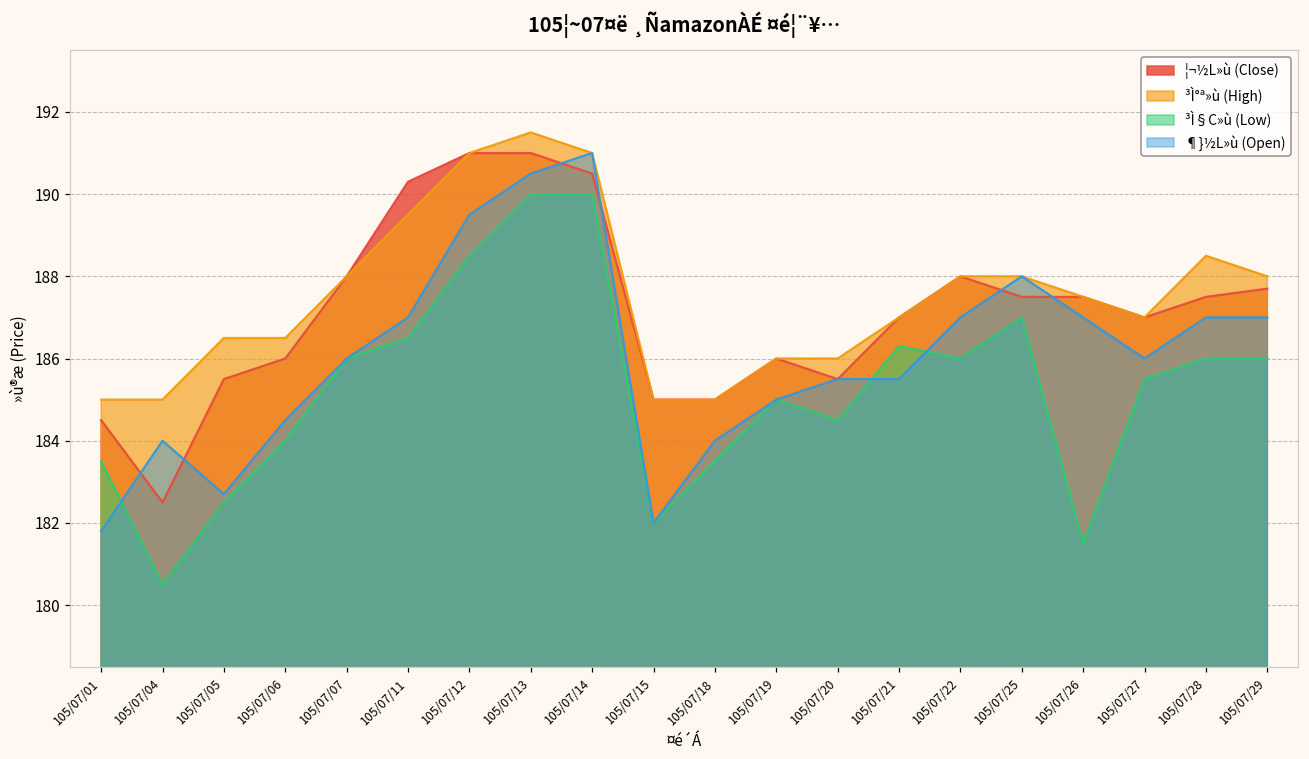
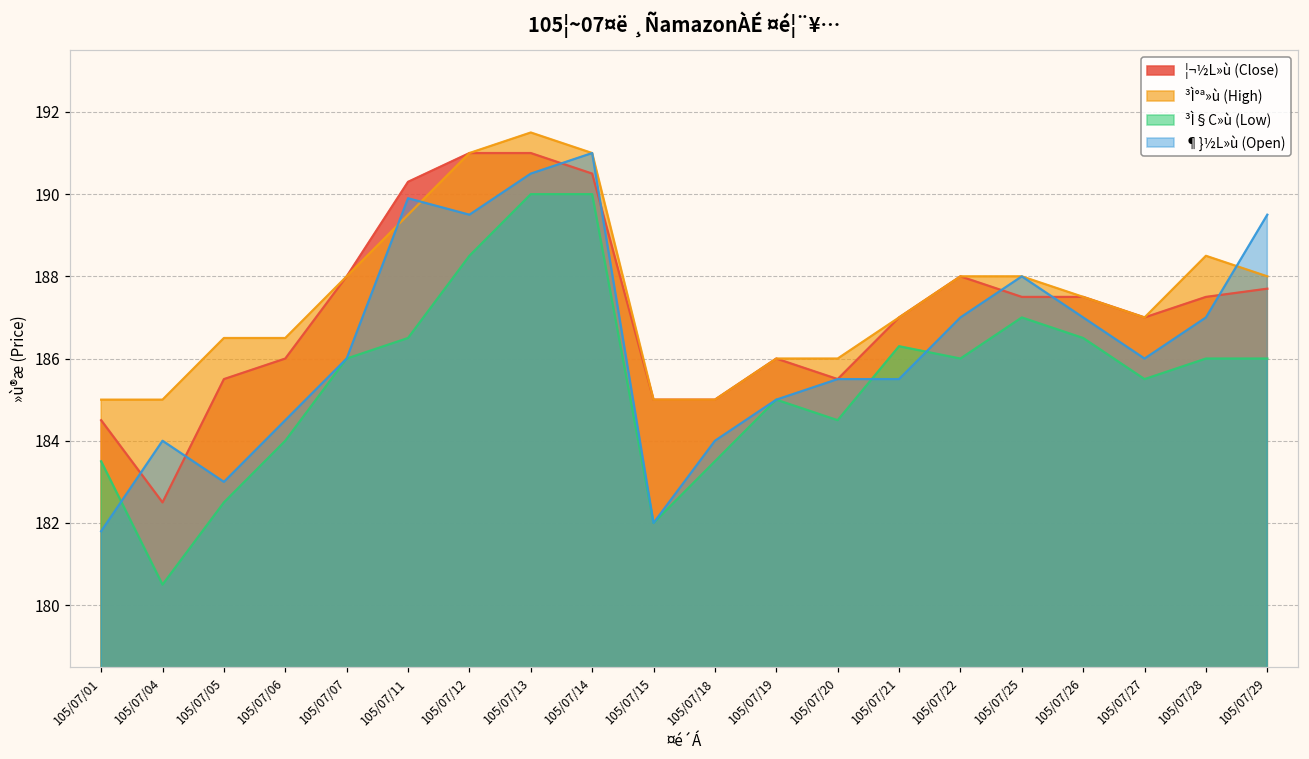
¶}½L»ù (Open), 105/07/05: 182.7 -> 183.0
¶}½L»ù (Open), 105/07/11: 187.0 -> 189.9
³Ì§C»ù (Low), 105/07/26: 181.5 -> 186.5
¶}½L»ù (Open), 105/07/29: 187.0 -> 189.5
